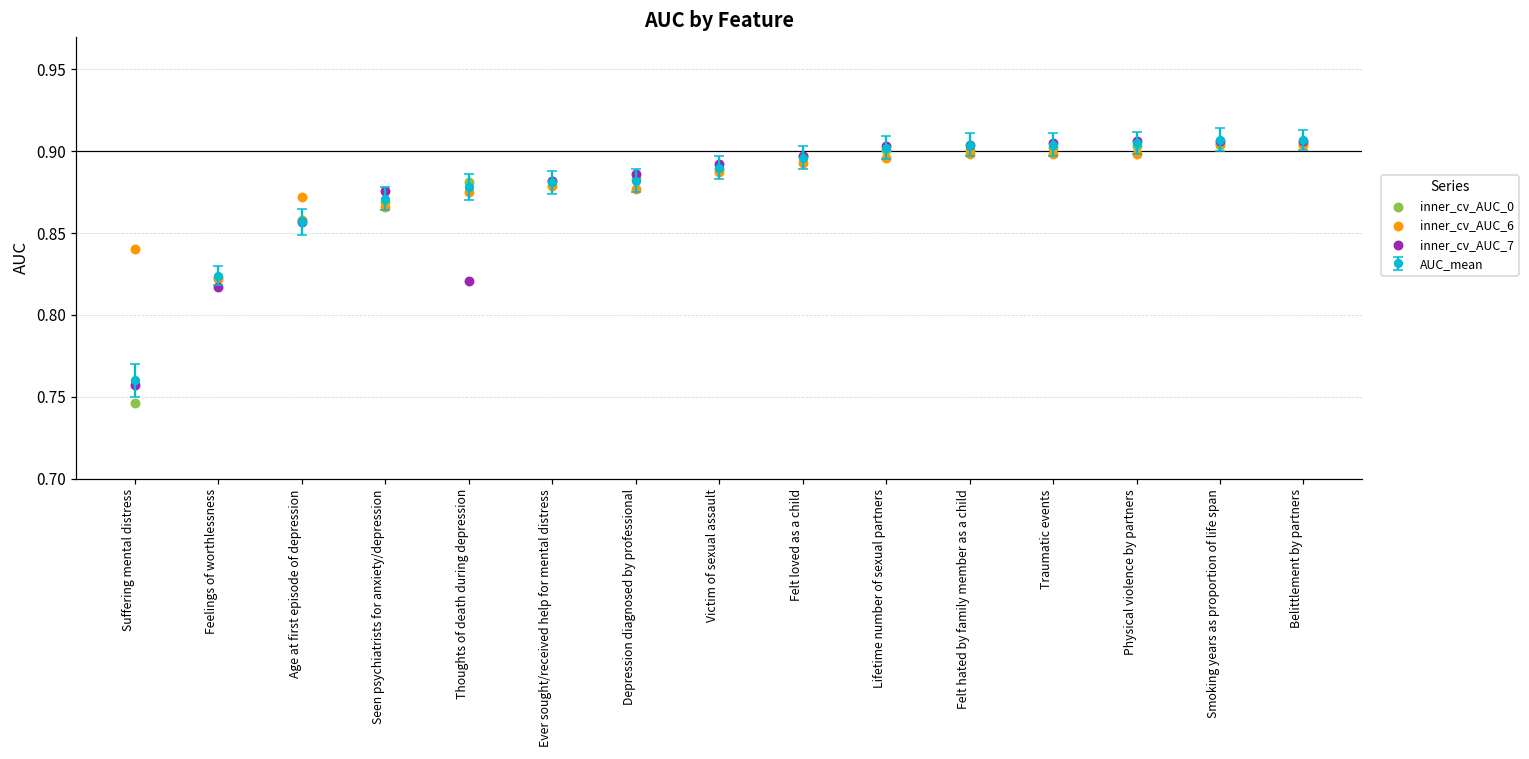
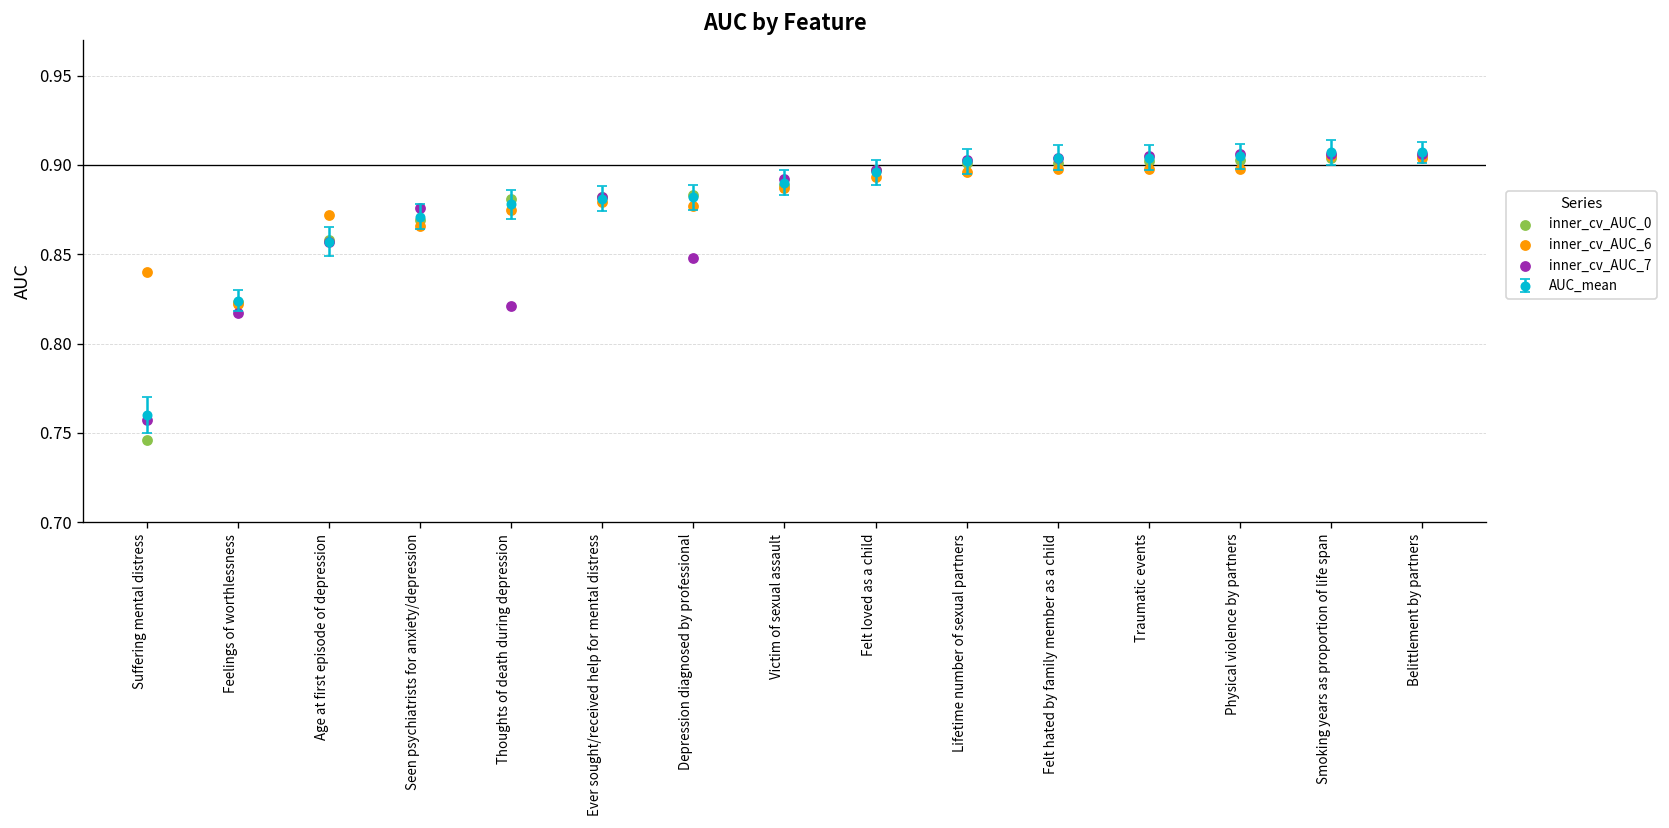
inner_cv_AUC_7, Depression diagnosed by professional: 0.886 -> 0.848
